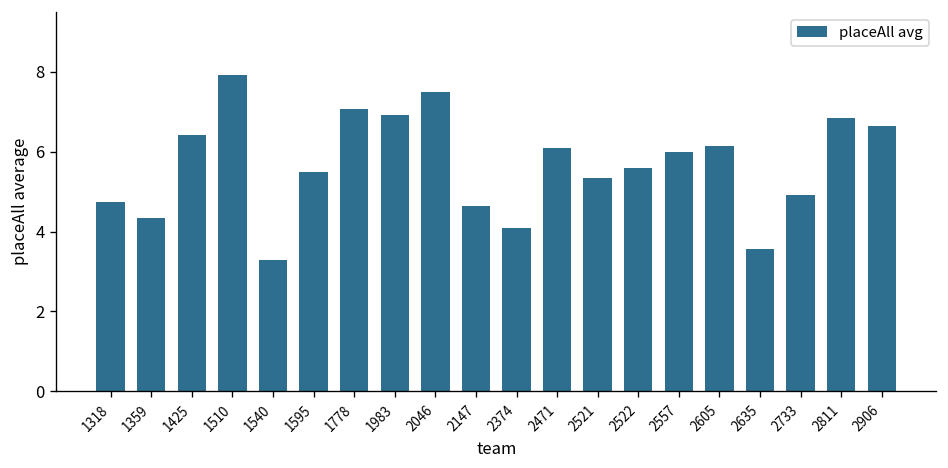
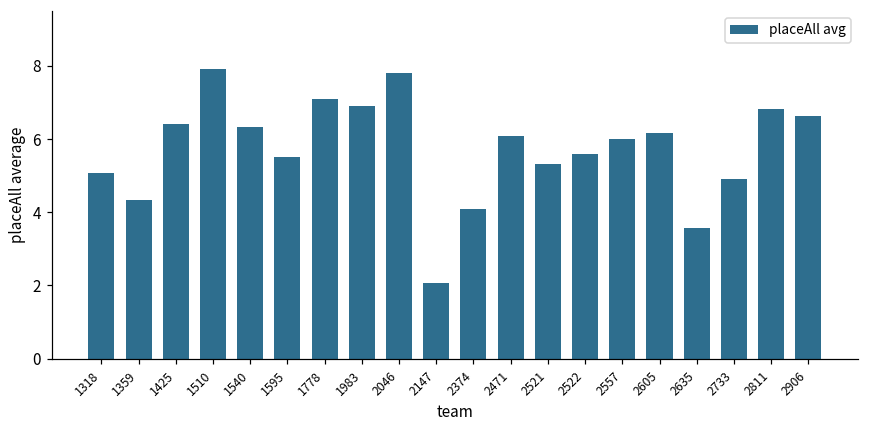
1318: 4.8 -> 5.1
1540: 3.3 -> 6.3
2046: 7.5 -> 7.8
2147: 4.6 -> 2.1
